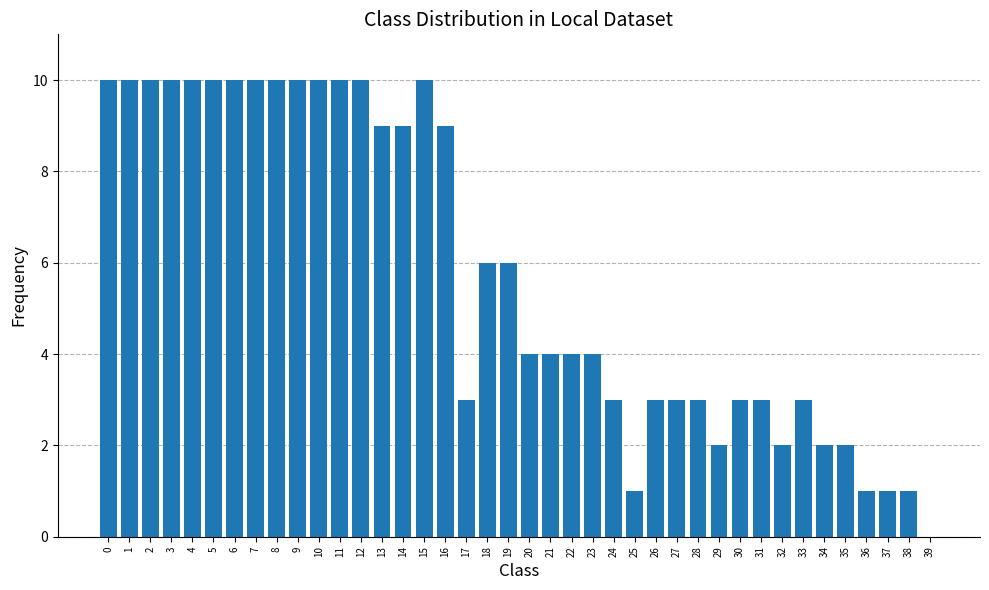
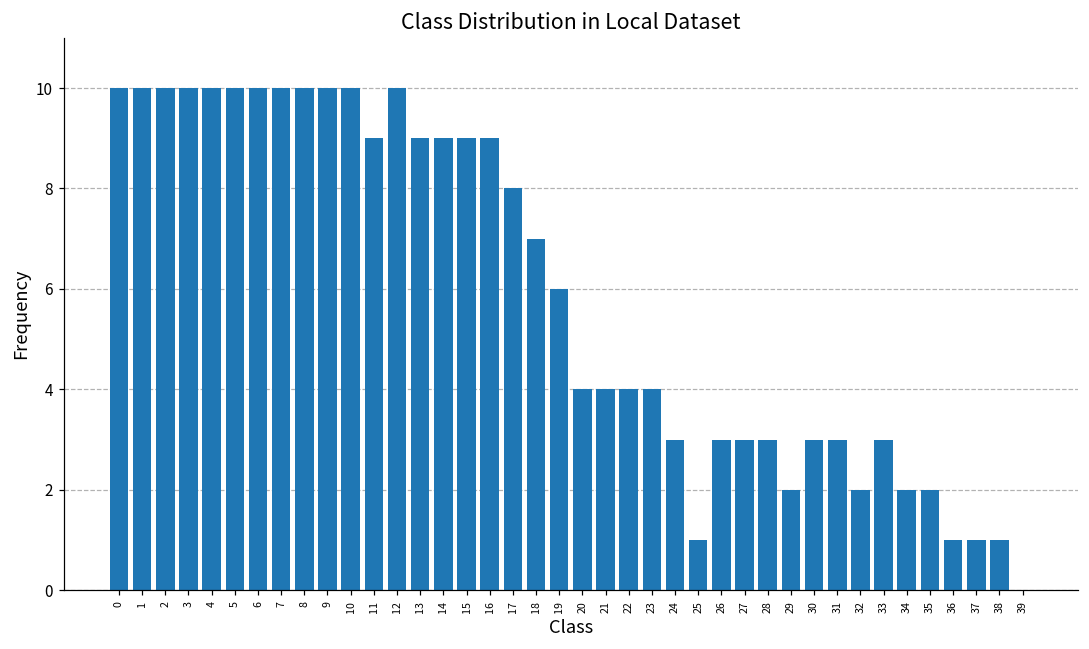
11: 10 -> 9
15: 10 -> 9
17: 3 -> 8
18: 6 -> 7
